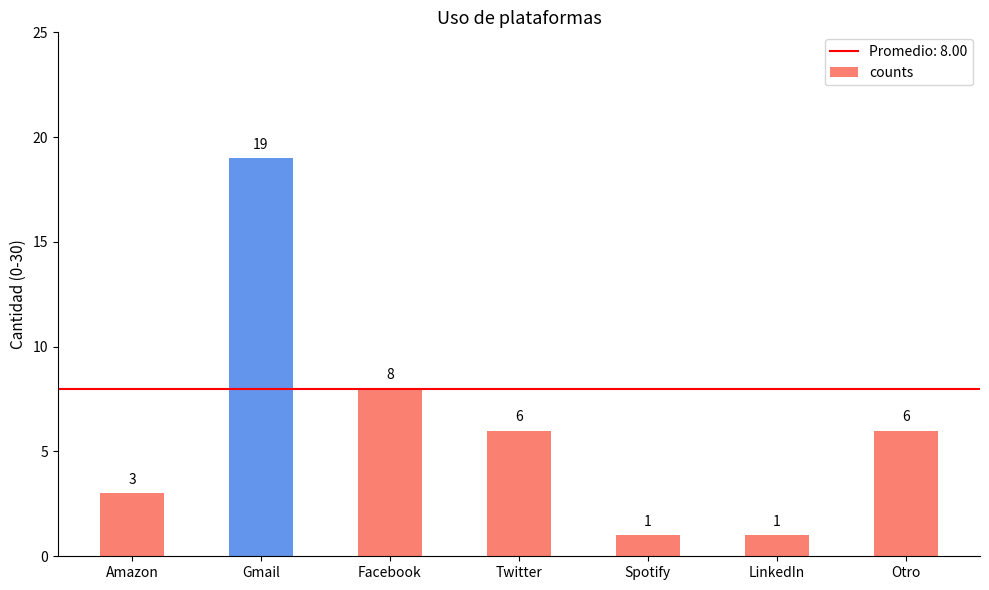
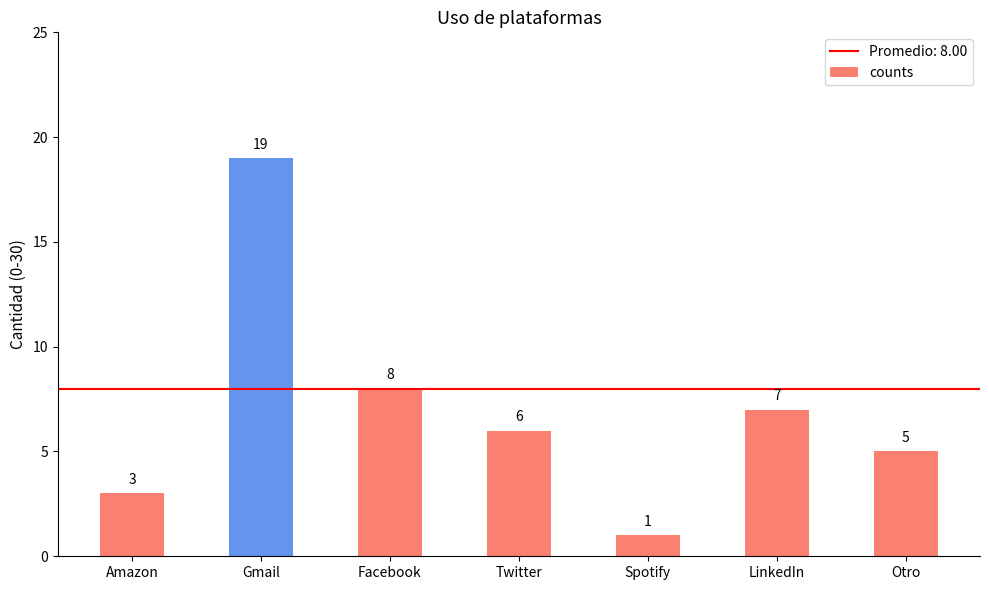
LinkedIn: 1 -> 7
Otro: 6 -> 5
